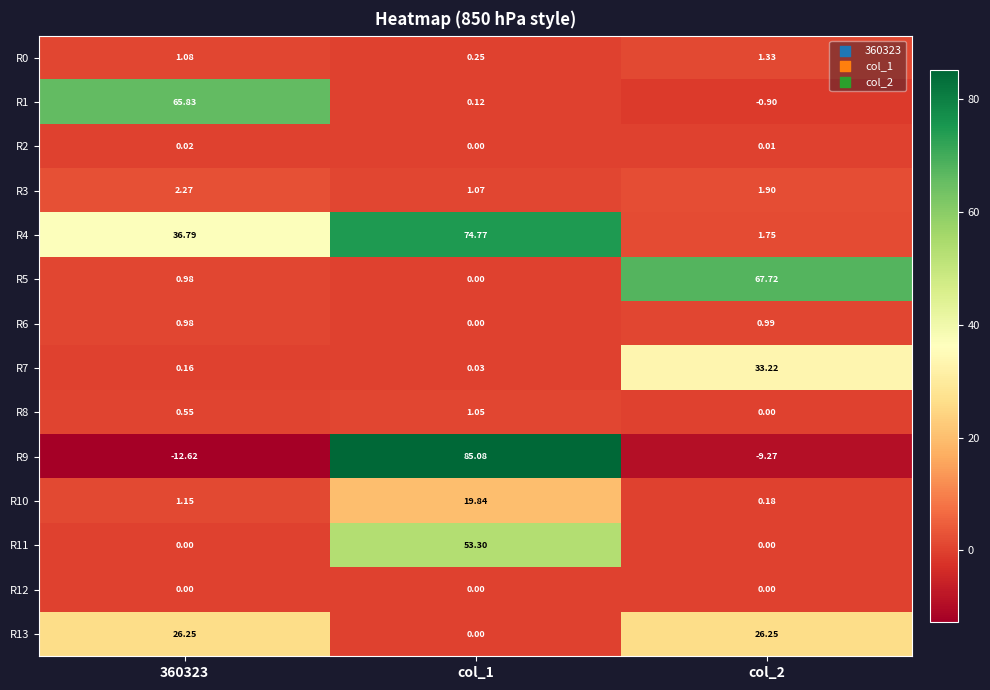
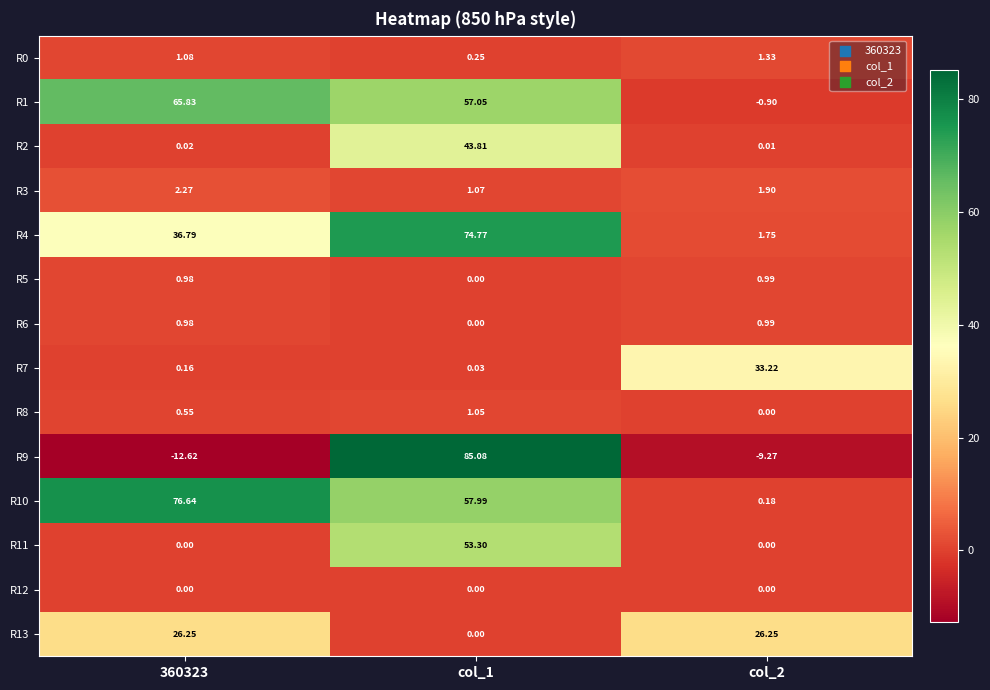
R1, col_1: 0.12 -> 57.05
R2, col_1: 0.00 -> 43.81
R5, col_2: 67.72 -> 0.99
R10, 360323: 1.15 -> 76.64
R10, col_1: 19.84 -> 57.99
